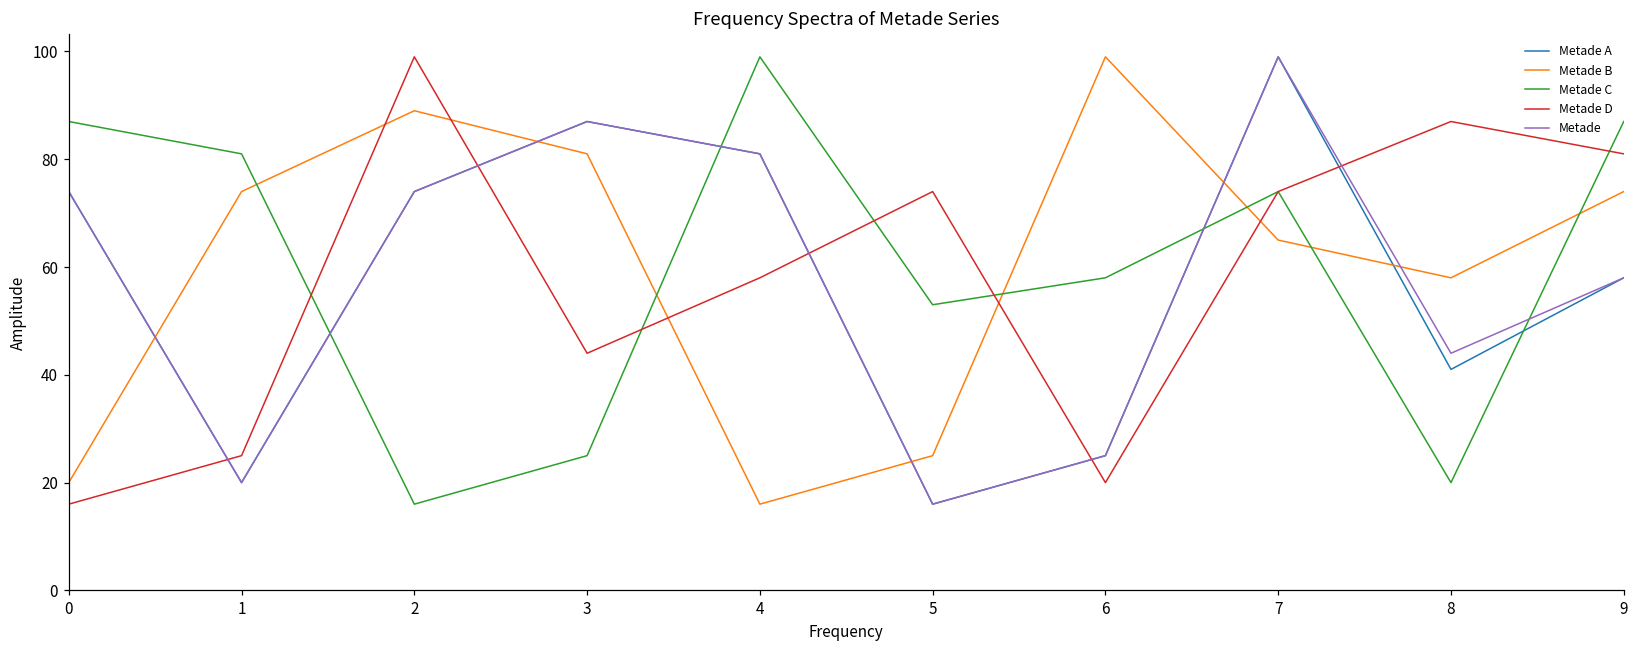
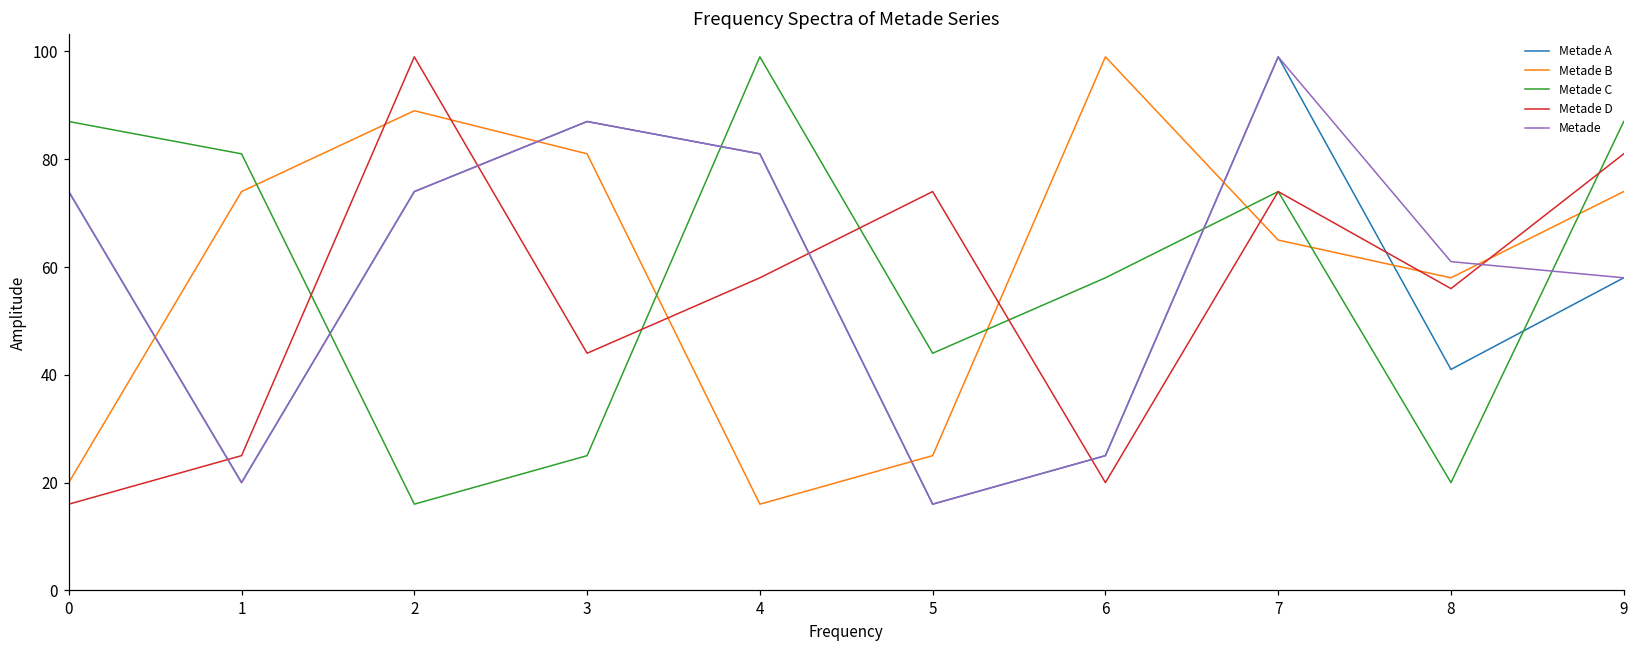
Metade C, 5: 53 -> 44
Metade D, 8: 87 -> 56
Metade, 8: 44 -> 61
